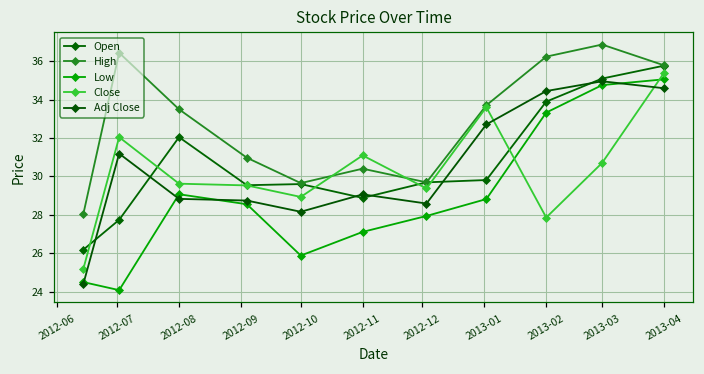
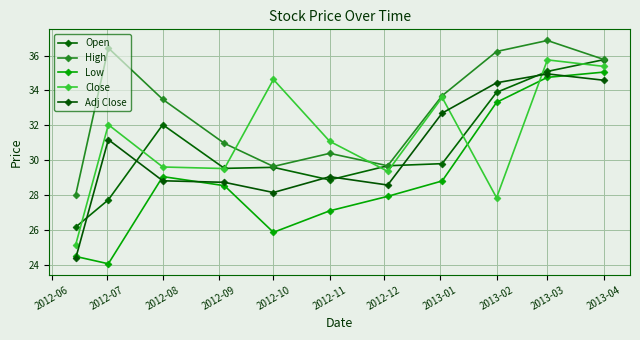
Close, 2012-10: 28.9 -> 34.6
Close, 2013-03: 30.7 -> 35.8
